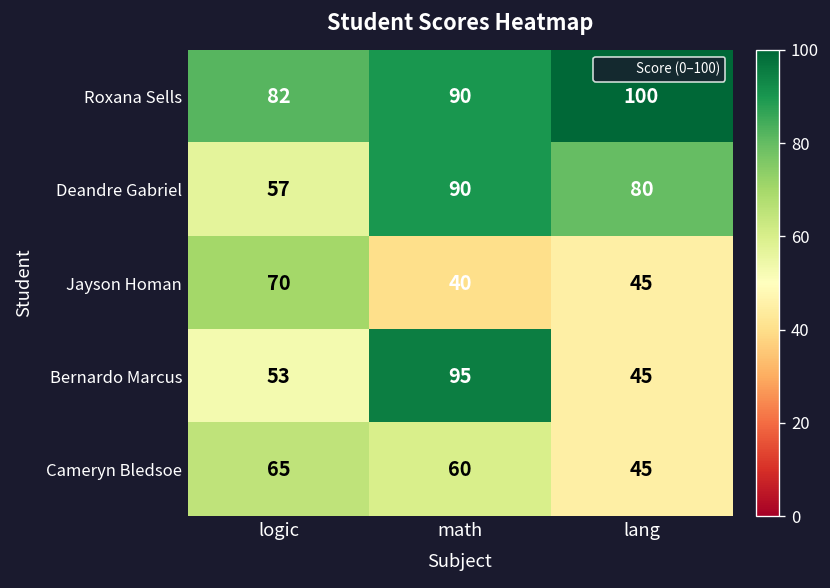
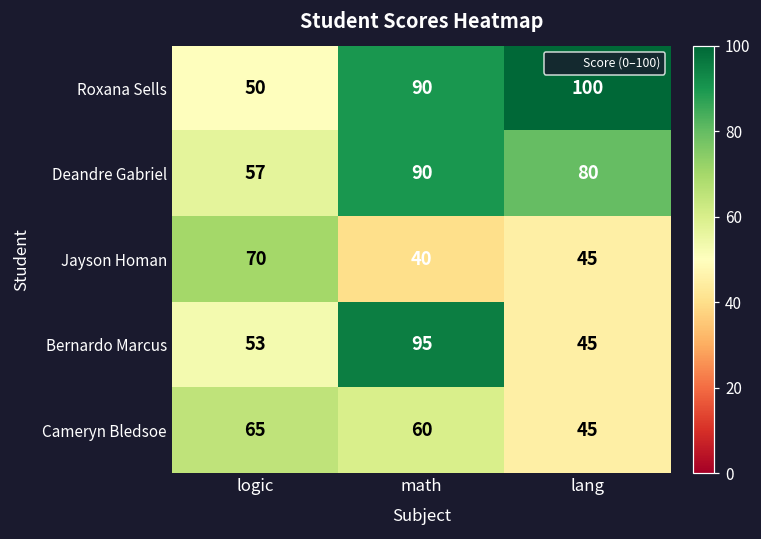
Roxana Sells, logic: 82 -> 50
